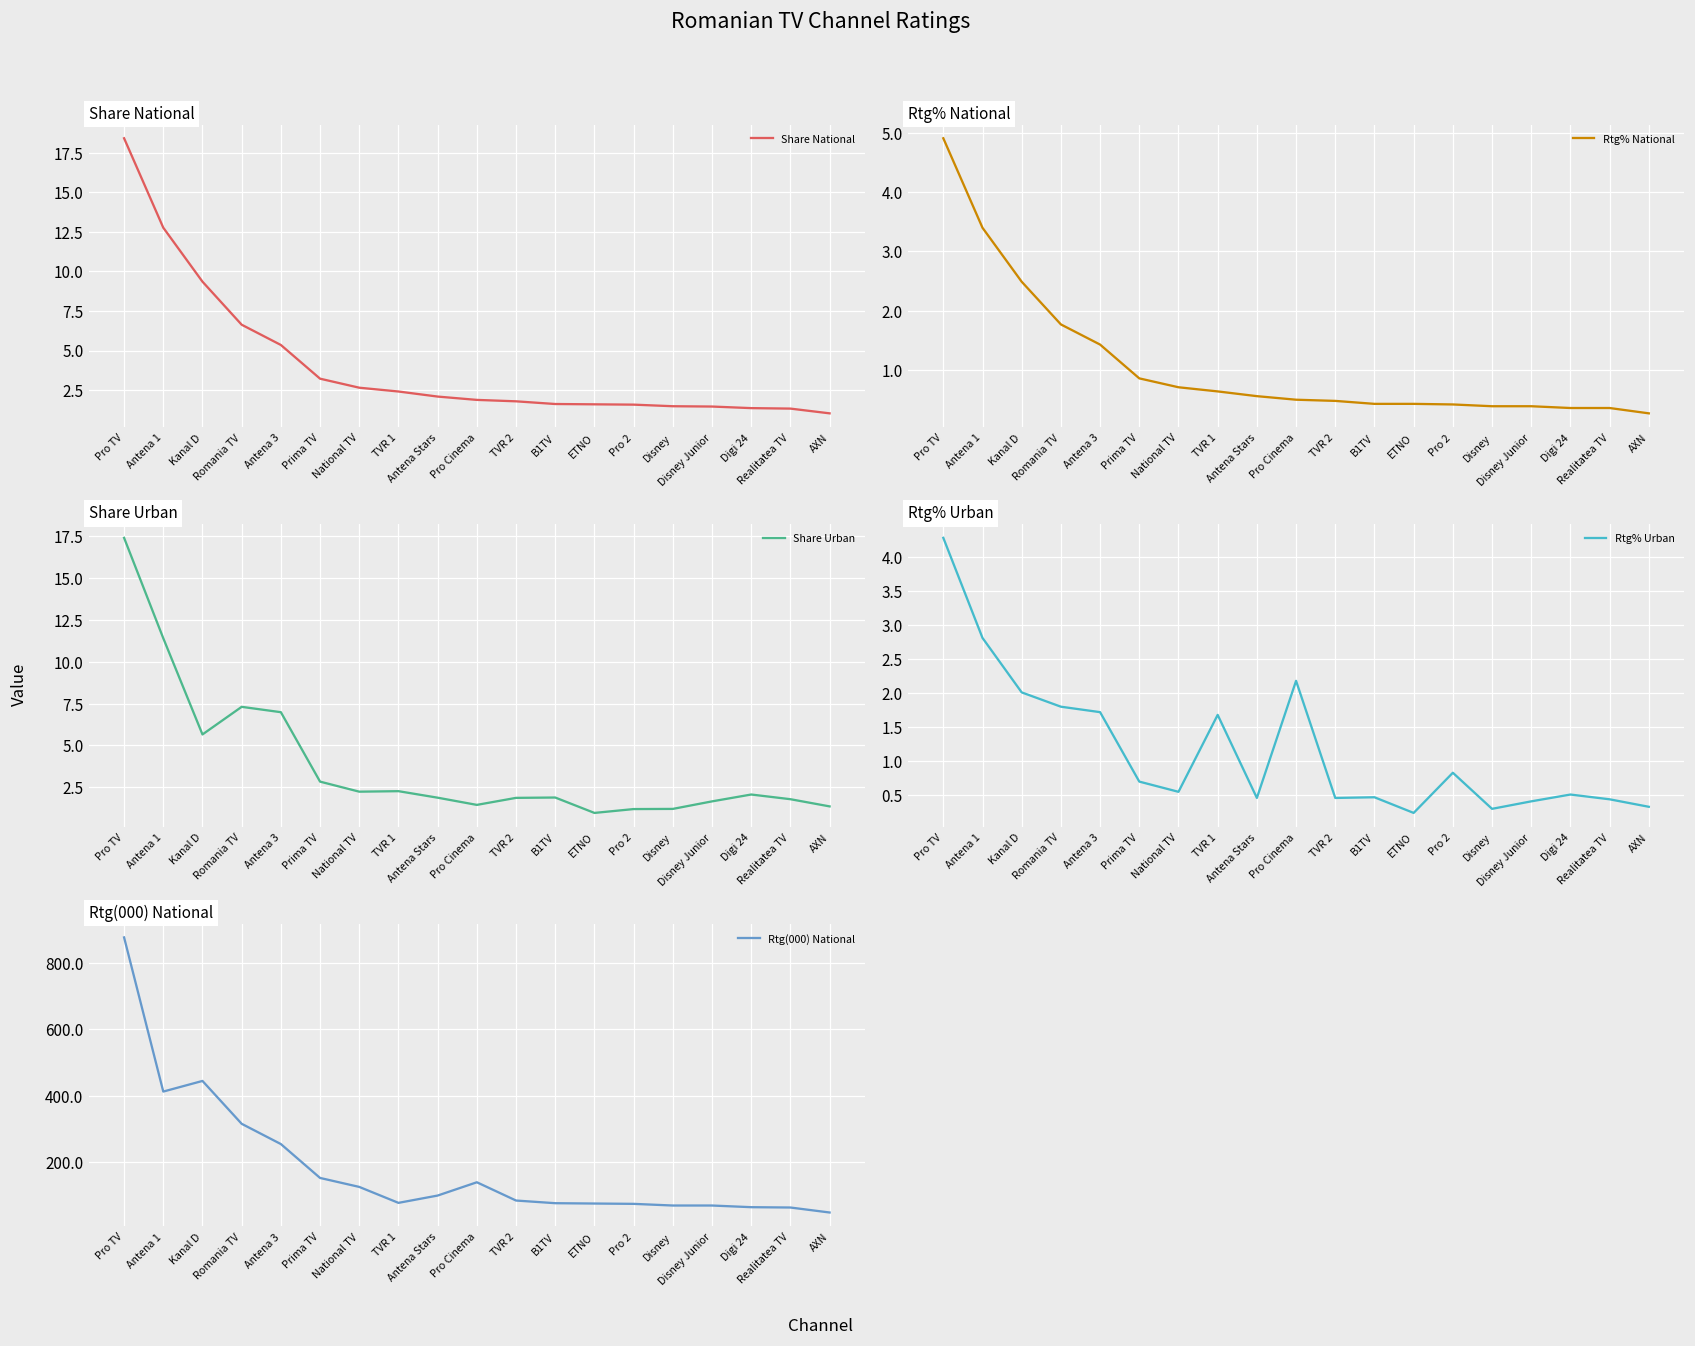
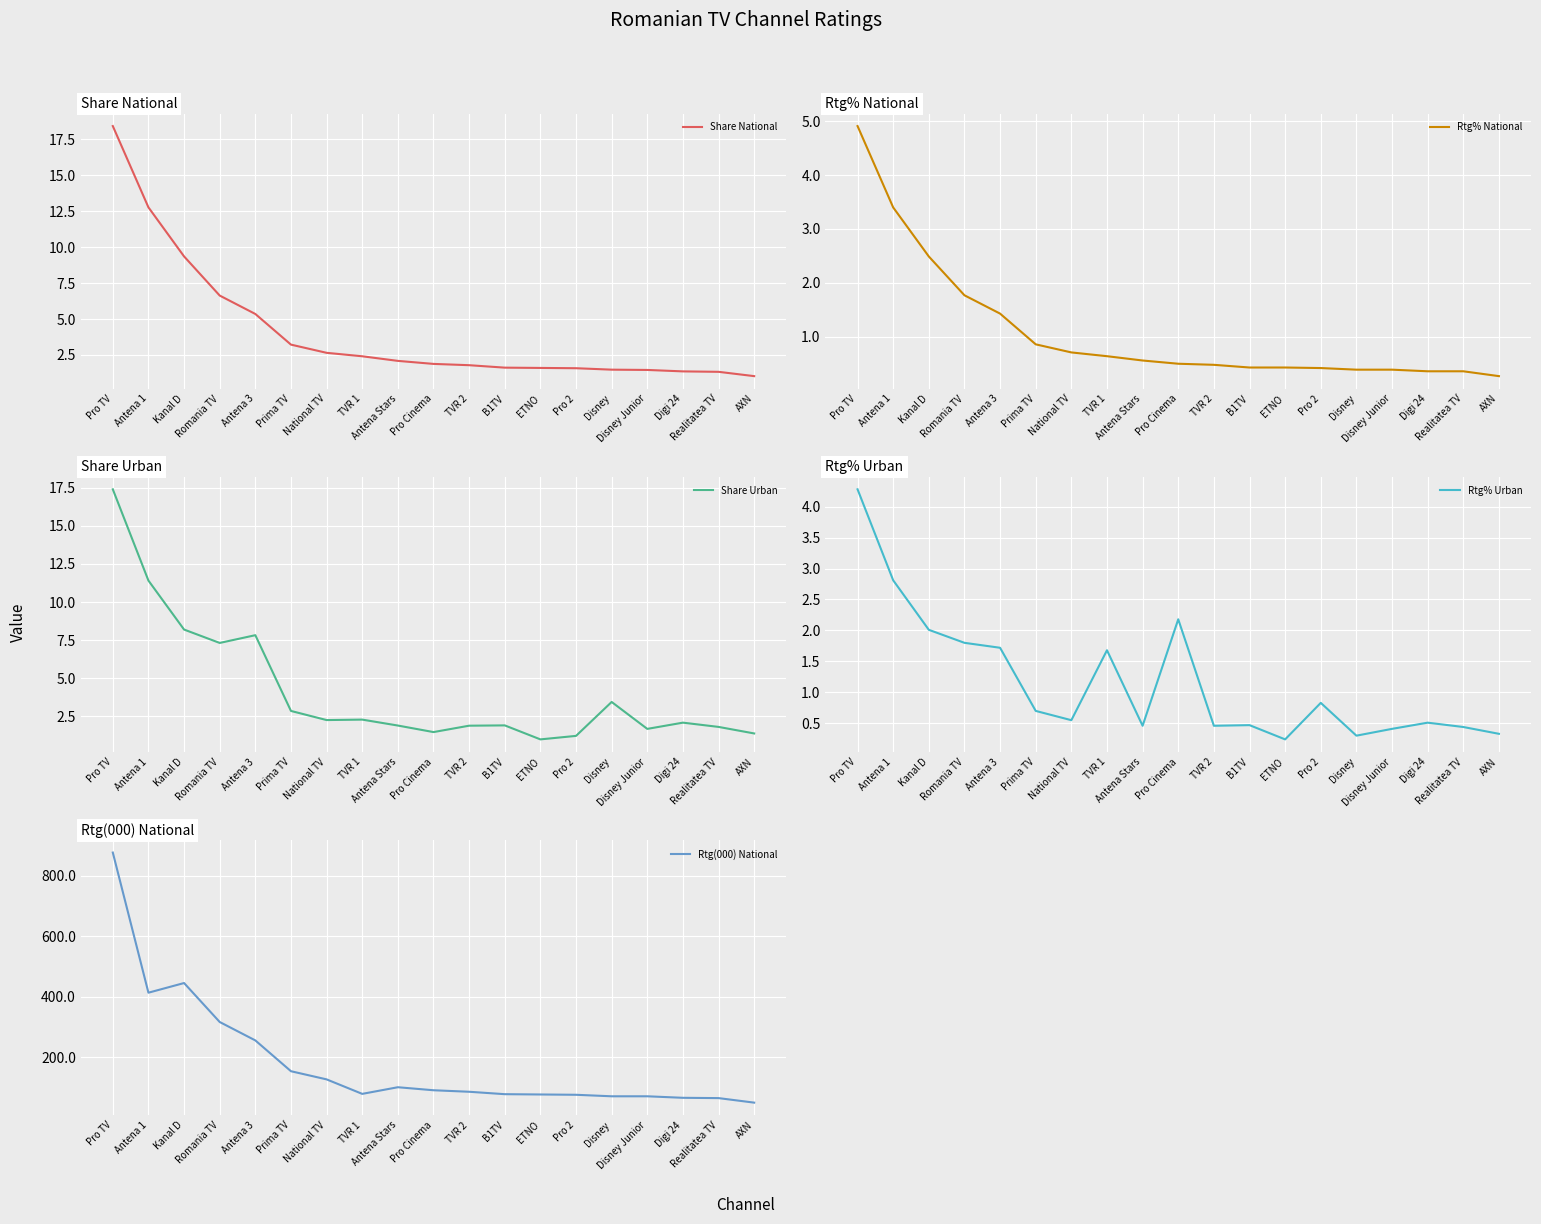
Share Urban, Kanal D: 5.7 -> 8.2
Share Urban, Antena 3: 7.0 -> 7.8
Share Urban, Disney: 1.2 -> 3.4
Rtg(000) National, Pro Cinema: 140 -> 90
